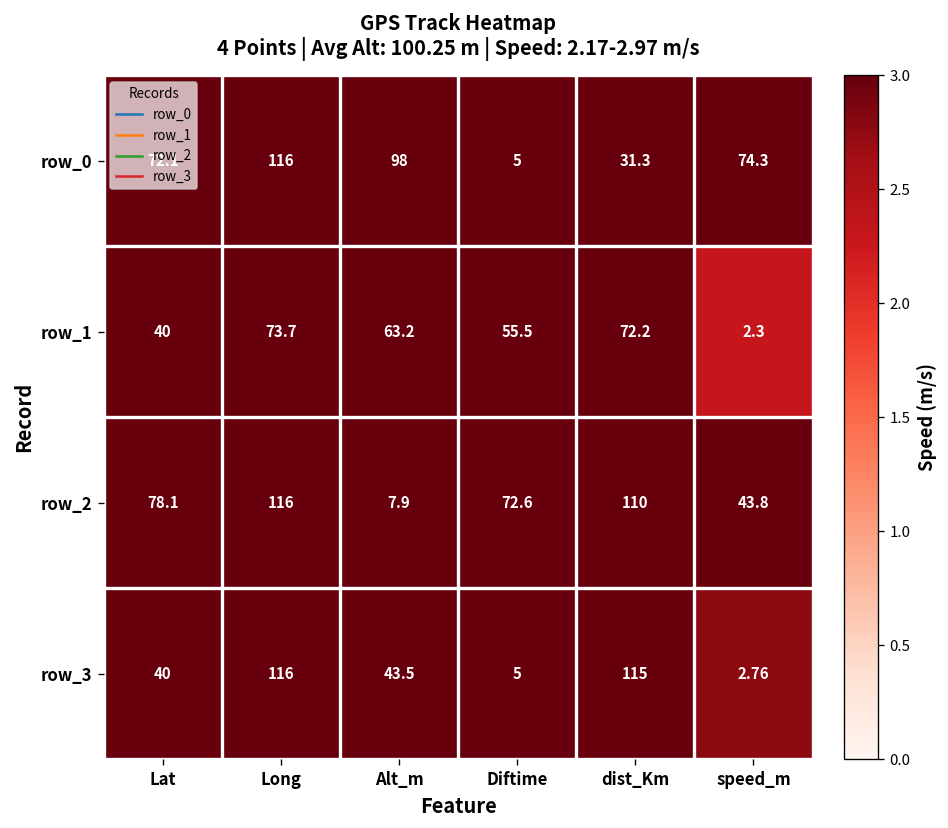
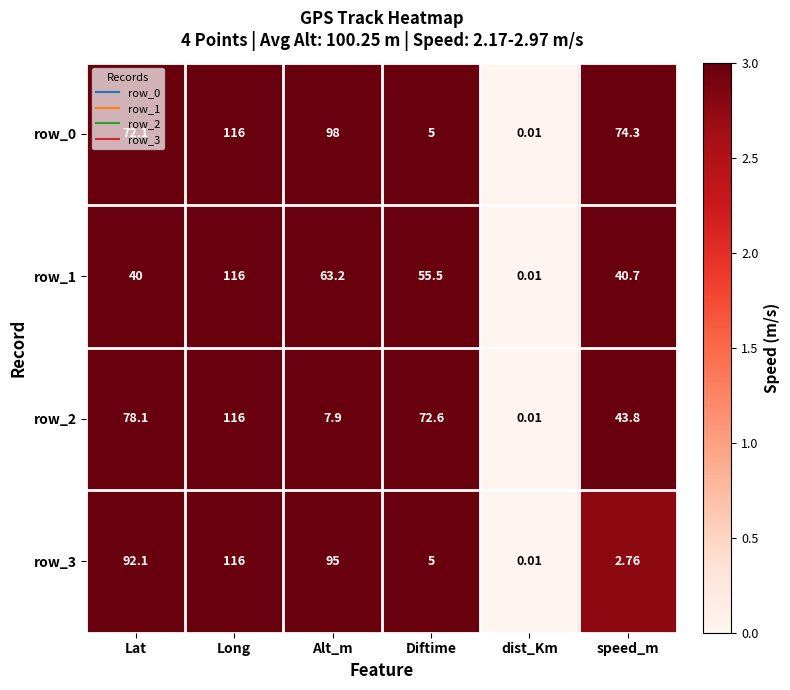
row_0, dist_Km: 31.3 -> 0.01
row_1, Long: 73.7 -> 116
row_1, dist_Km: 72.2 -> 0.01
row_1, speed_m: 2.3 -> 40.7
row_2, dist_Km: 110 -> 0.01
row_3, Lat: 40 -> 92.1
row_3, Alt_m: 43.5 -> 95
row_3, dist_Km: 115 -> 0.01
